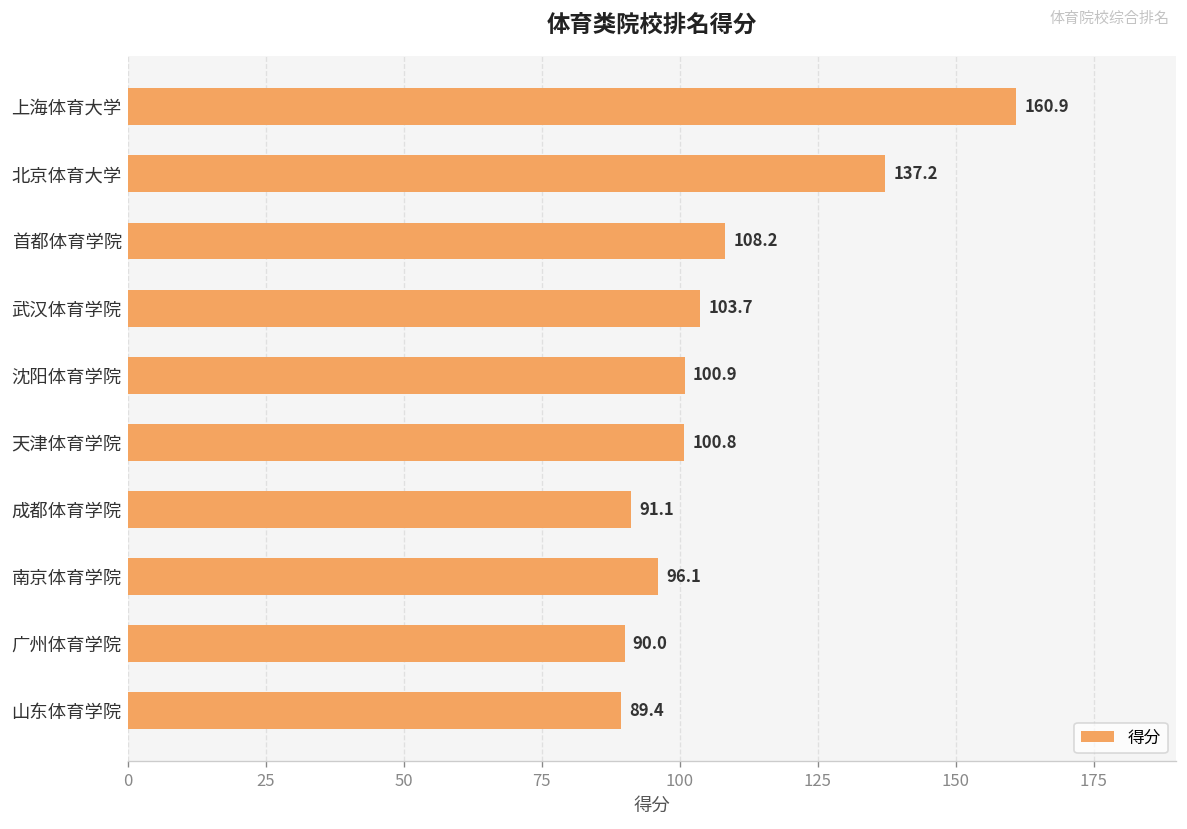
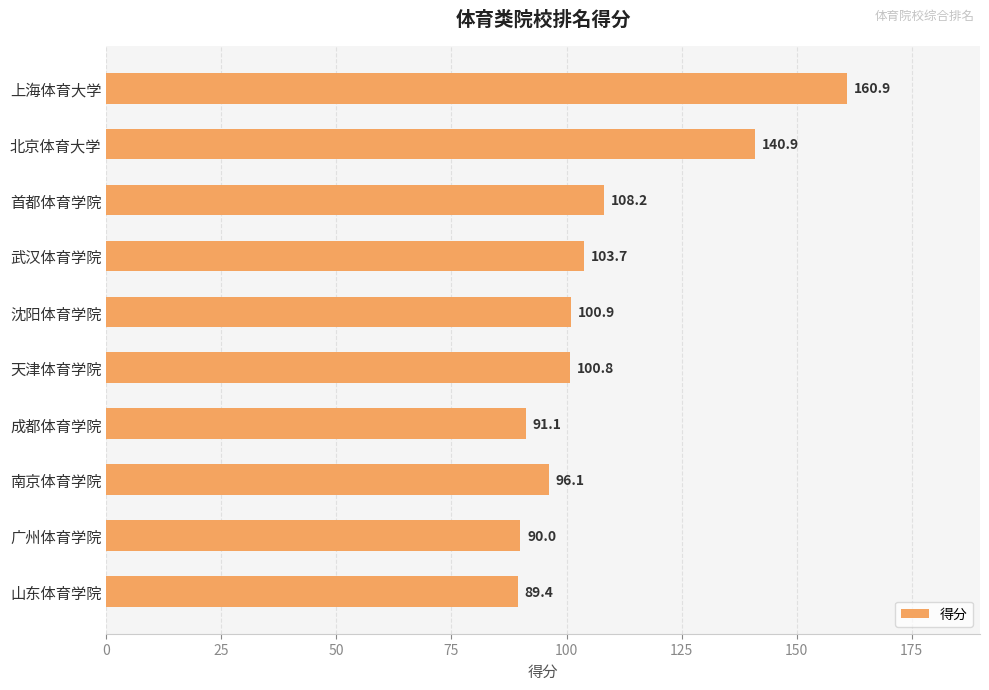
北京体育大学: 137.2 -> 140.9
